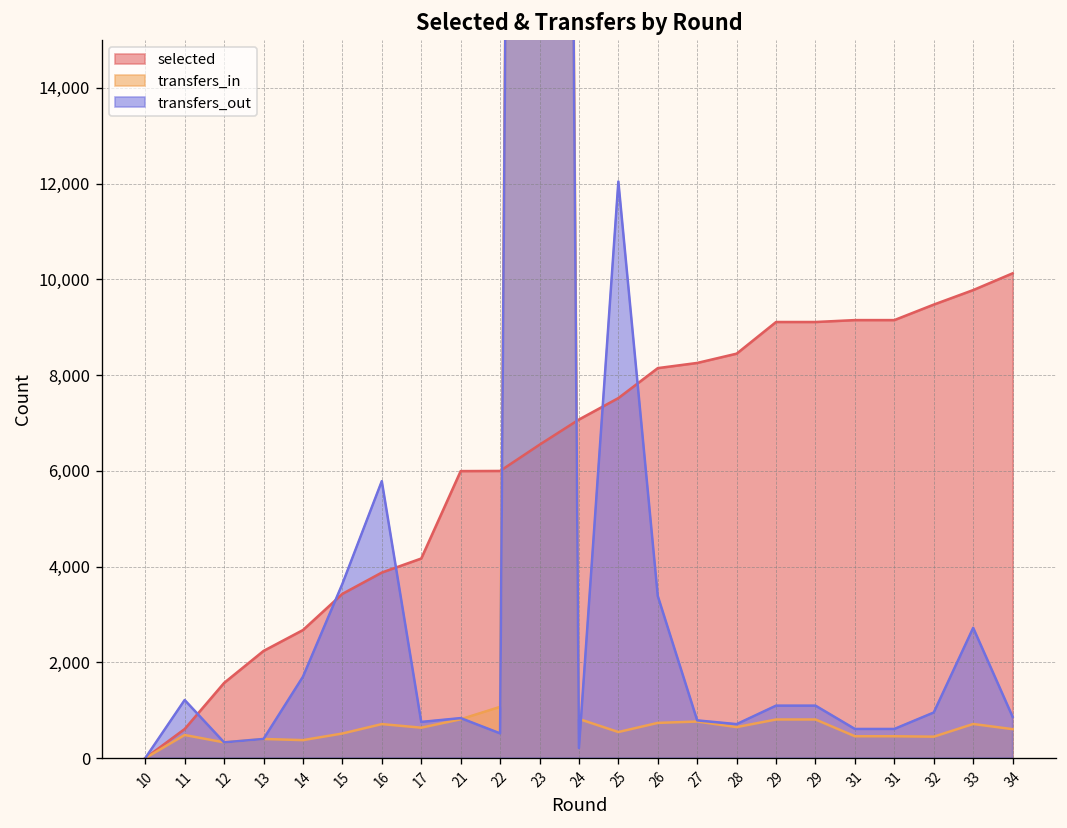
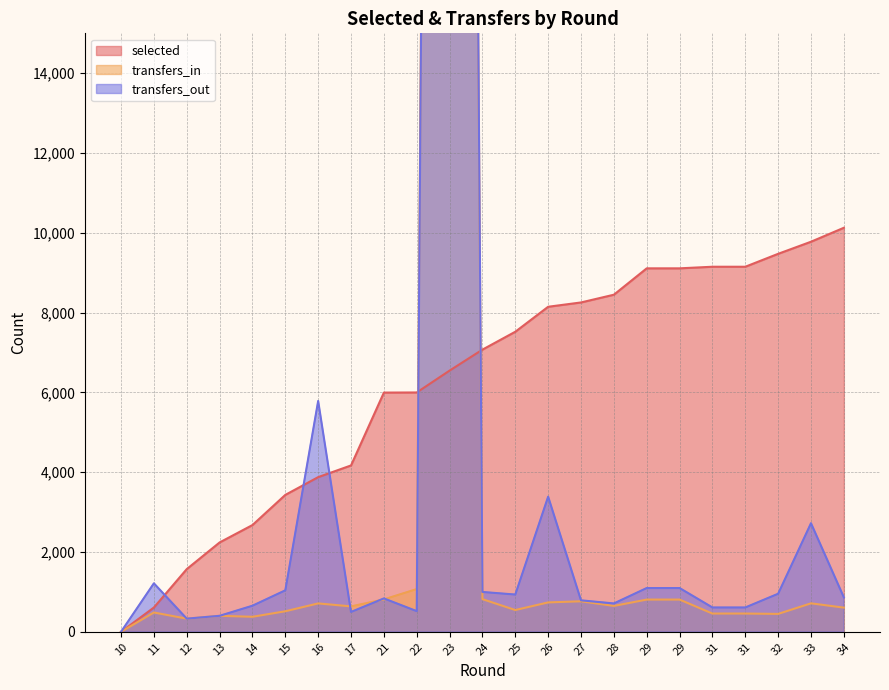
transfers_out, 14: 1,700 -> 700
transfers_out, 15: 3,600 -> 1,000
transfers_out, 17: 800 -> 500
transfers_out, 24: 200 -> 1,000
transfers_out, 25: 12,000 -> 900
